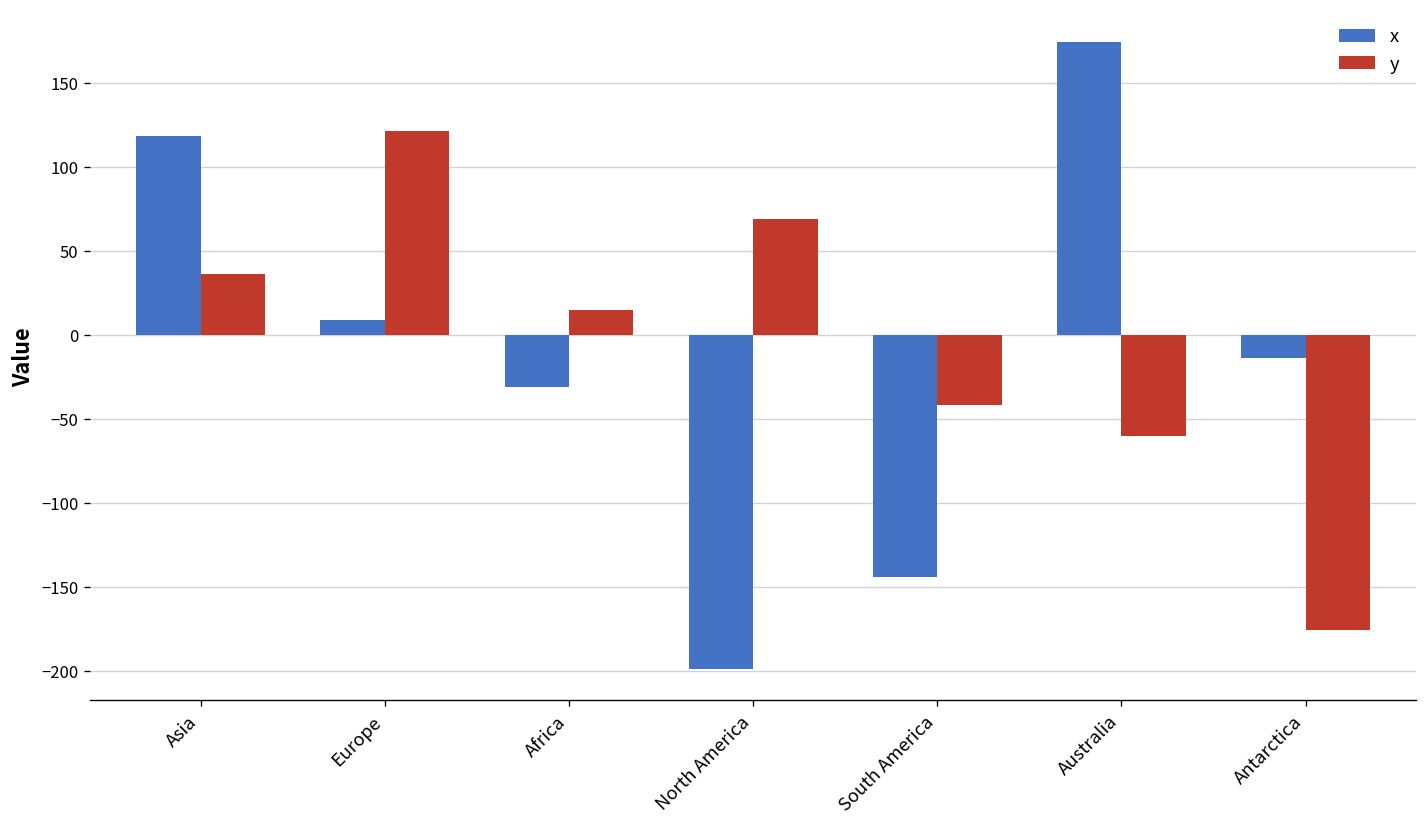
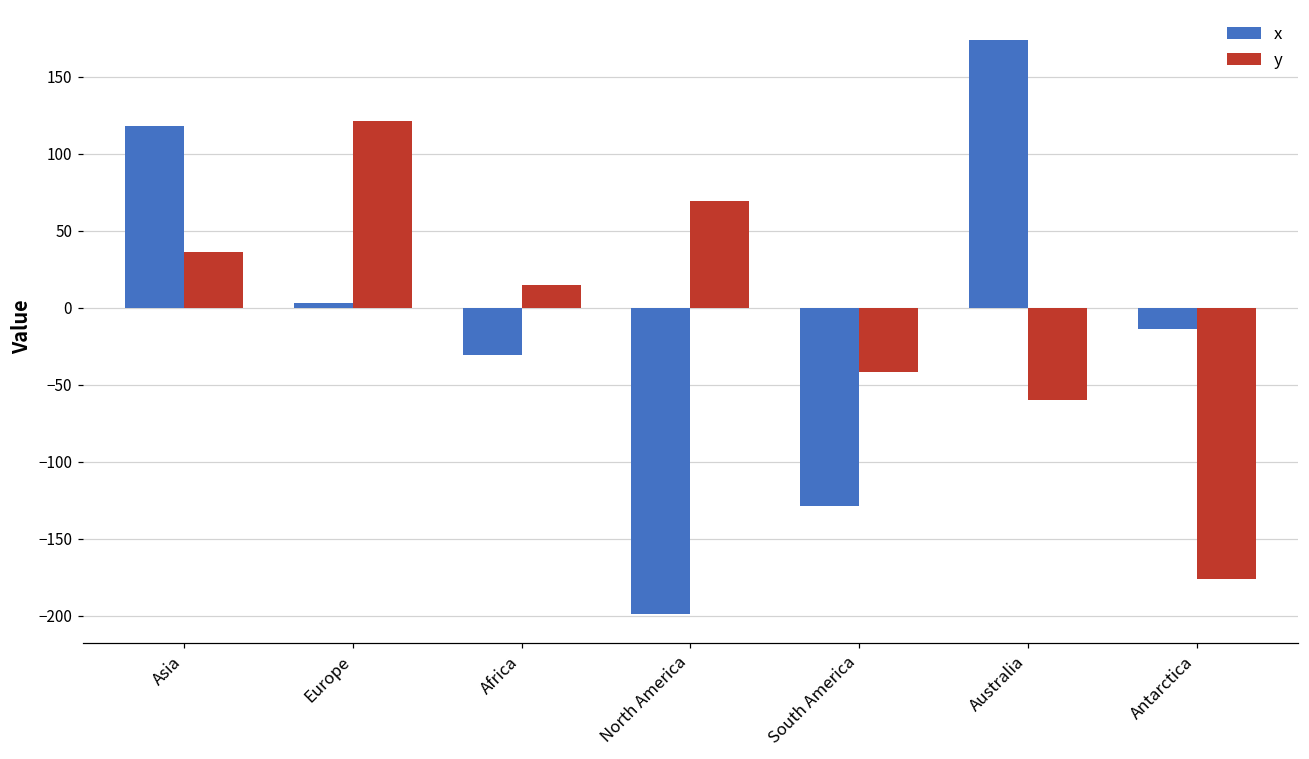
x, Europe: 9 -> 3
x, South America: -144 -> -129
